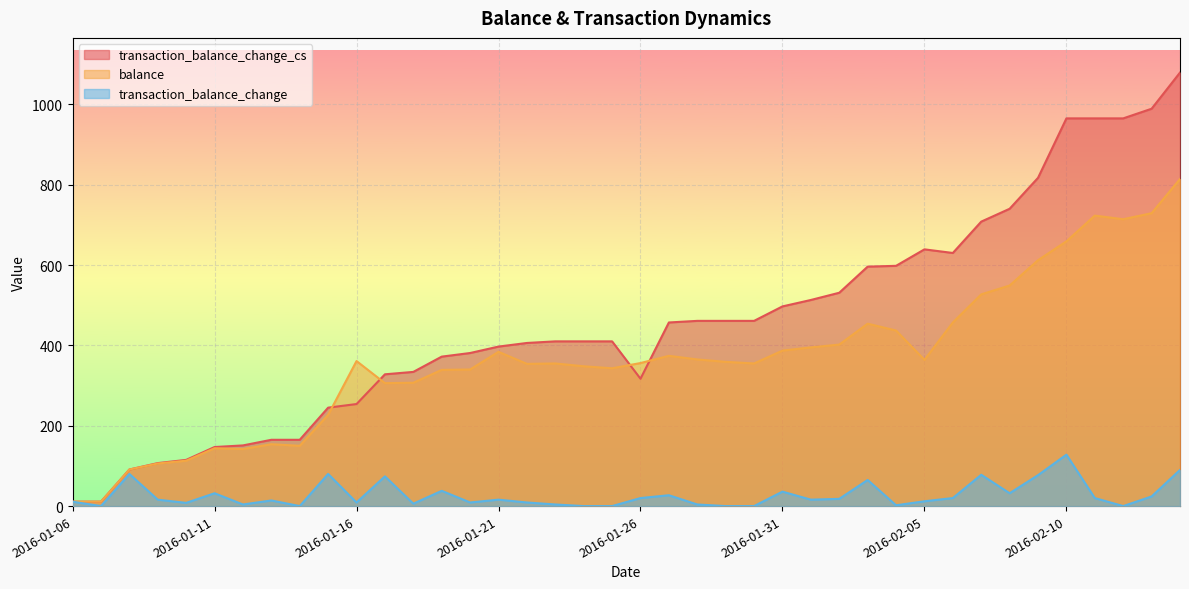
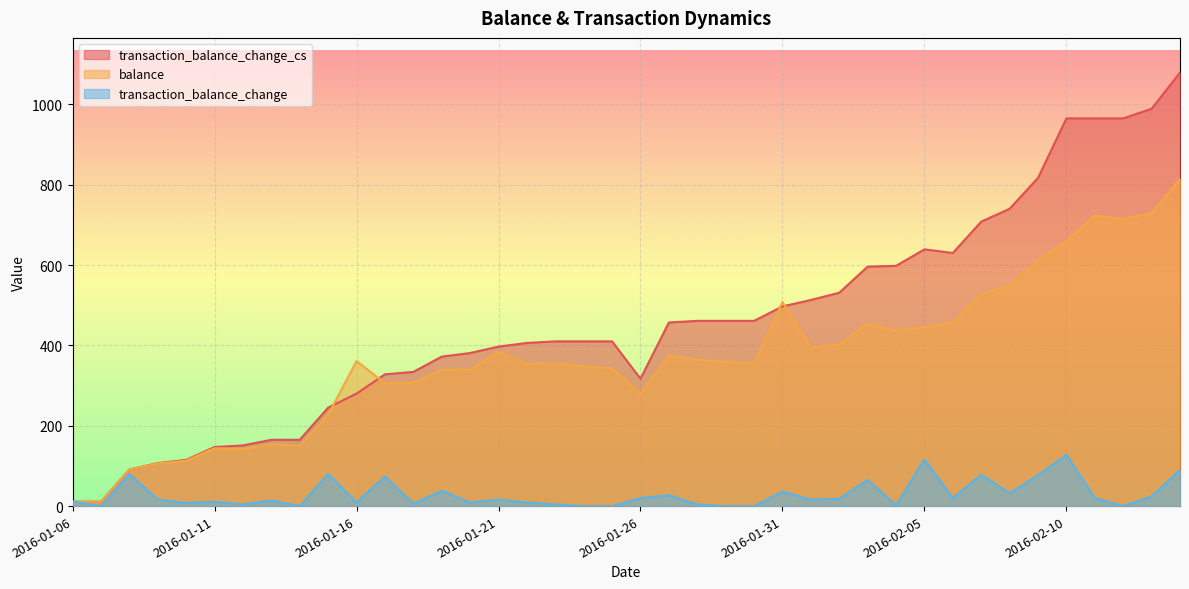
transaction_balance_change, 2016-01-11: 30 -> 10
transaction_balance_change_cs, 2016-01-16: 250 -> 280
balance, 2016-01-26: 360 -> 280
balance, 2016-01-31: 390 -> 510
balance, 2016-02-05: 360 -> 450
transaction_balance_change, 2016-02-05: 10 -> 120
